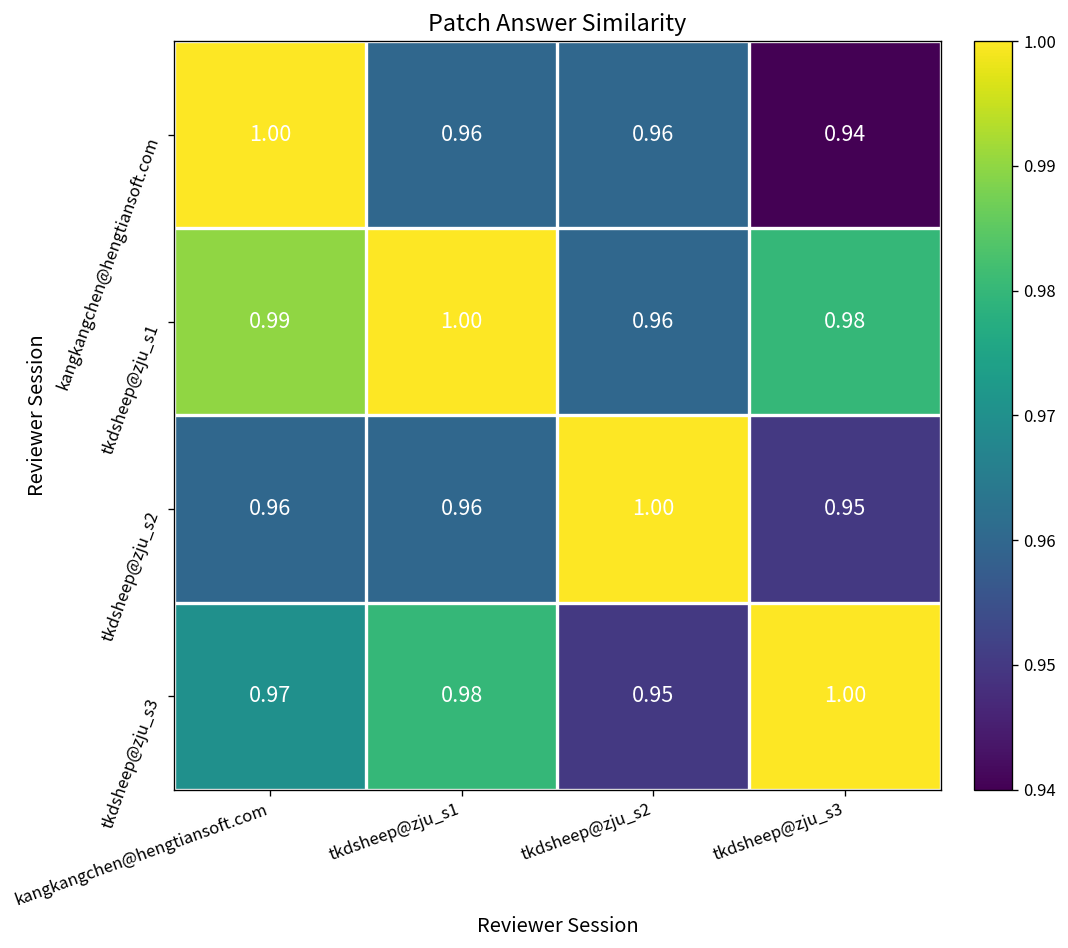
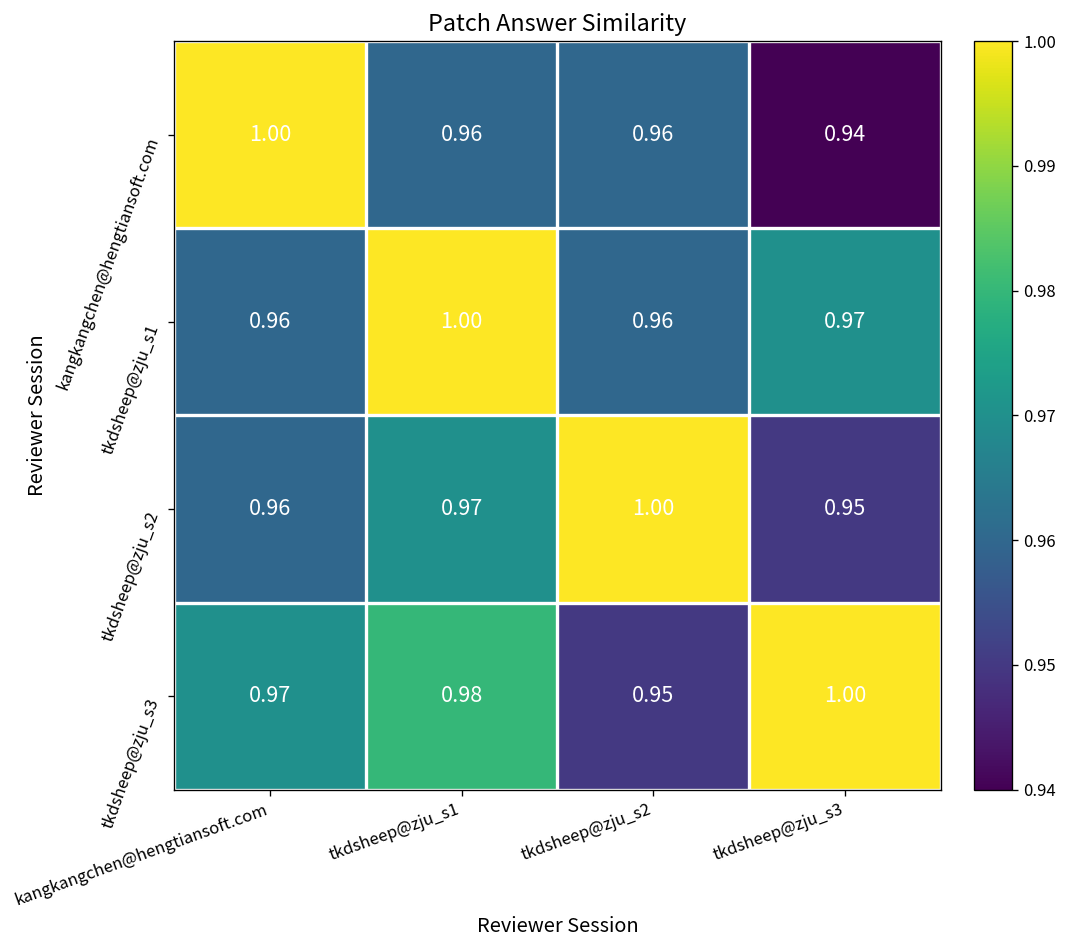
tkdsheep@zju_s1, kangkangchen@hengtiansoft.com: 0.99 -> 0.96
tkdsheep@zju_s1, tkdsheep@zju_s3: 0.98 -> 0.97
tkdsheep@zju_s2, tkdsheep@zju_s1: 0.96 -> 0.97
